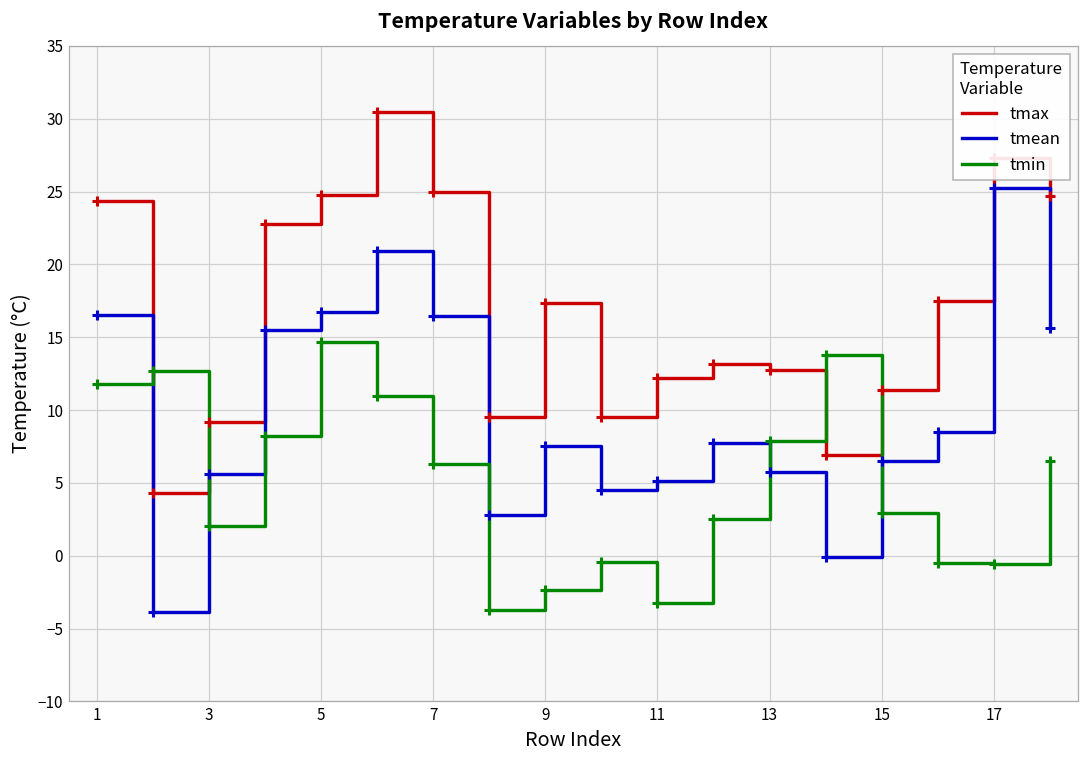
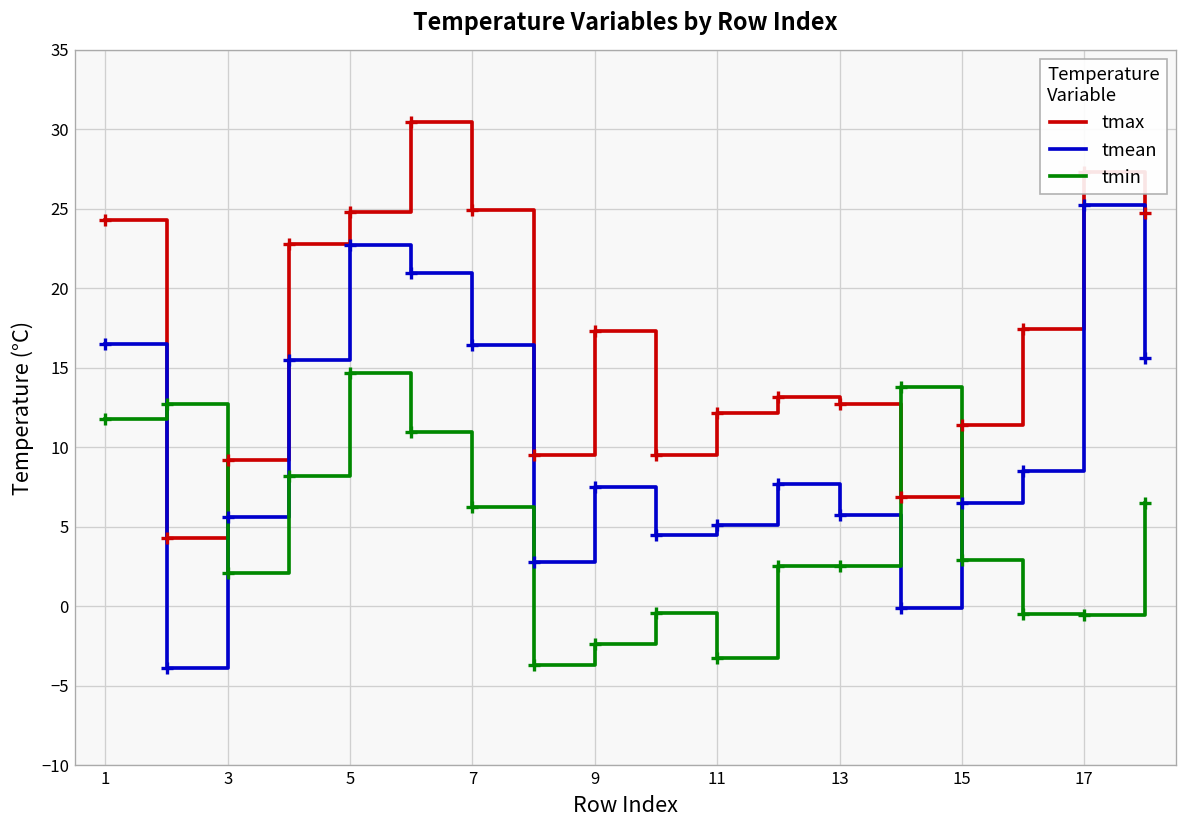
tmean, 5: 16.7 -> 22.7
tmin, 13: 7.9 -> 2.6
